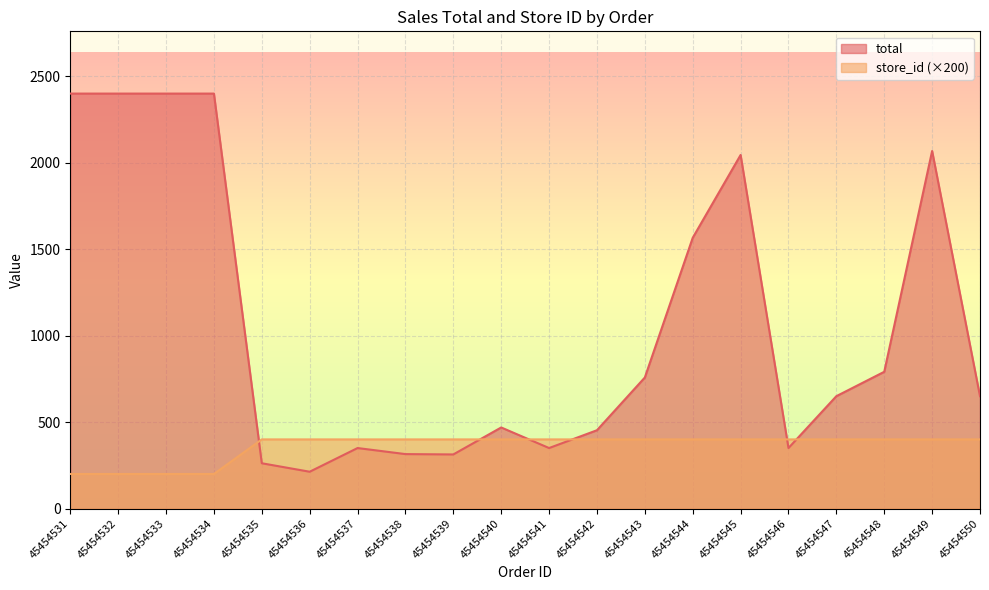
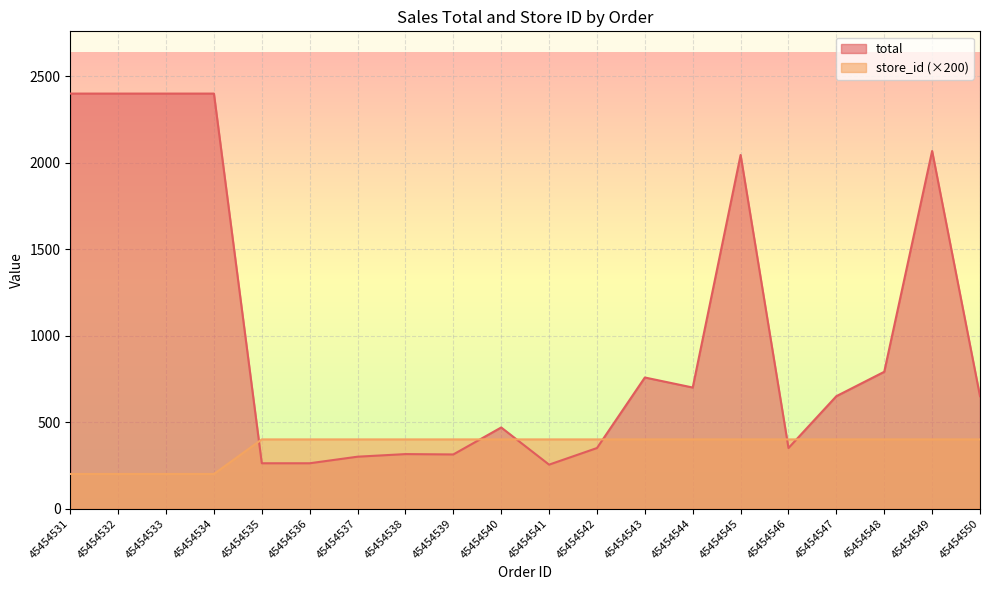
total, 45454536: 210 -> 260
total, 45454537: 350 -> 300
total, 45454541: 350 -> 250
total, 45454542: 450 -> 350
total, 45454544: 1570 -> 700
